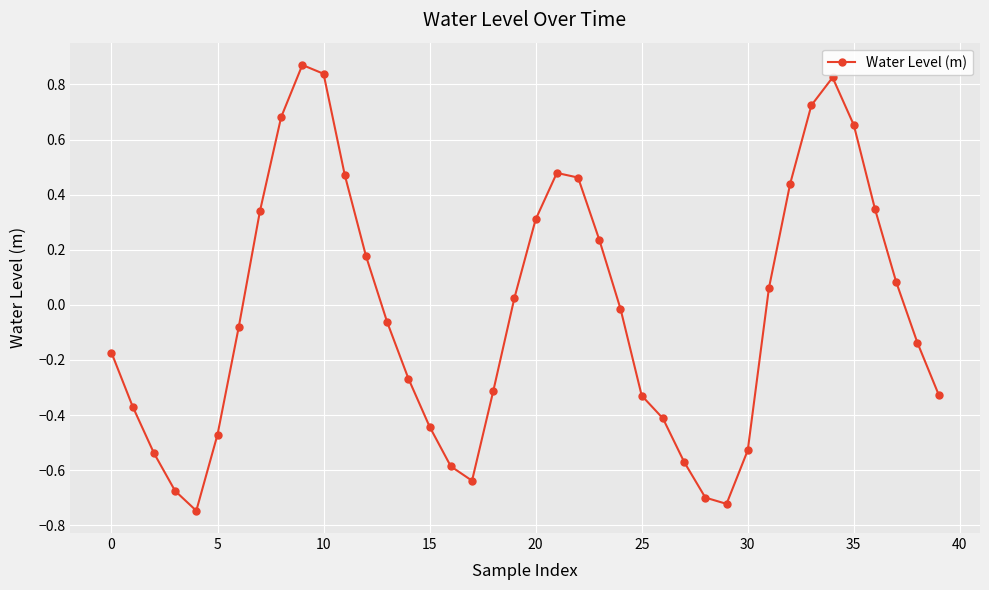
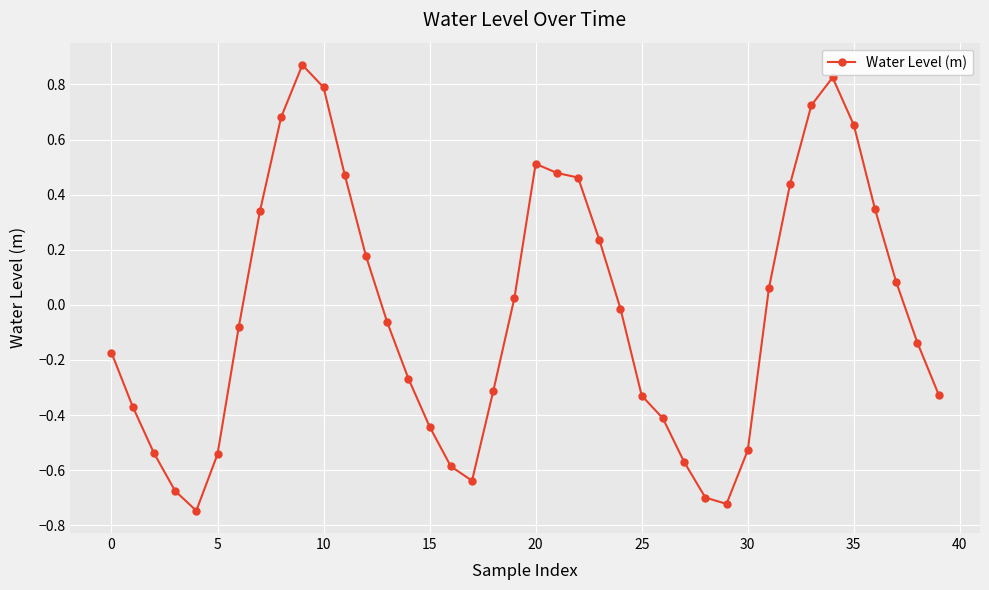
5: -0.47 -> -0.54
10: 0.84 -> 0.79
20: 0.31 -> 0.51
